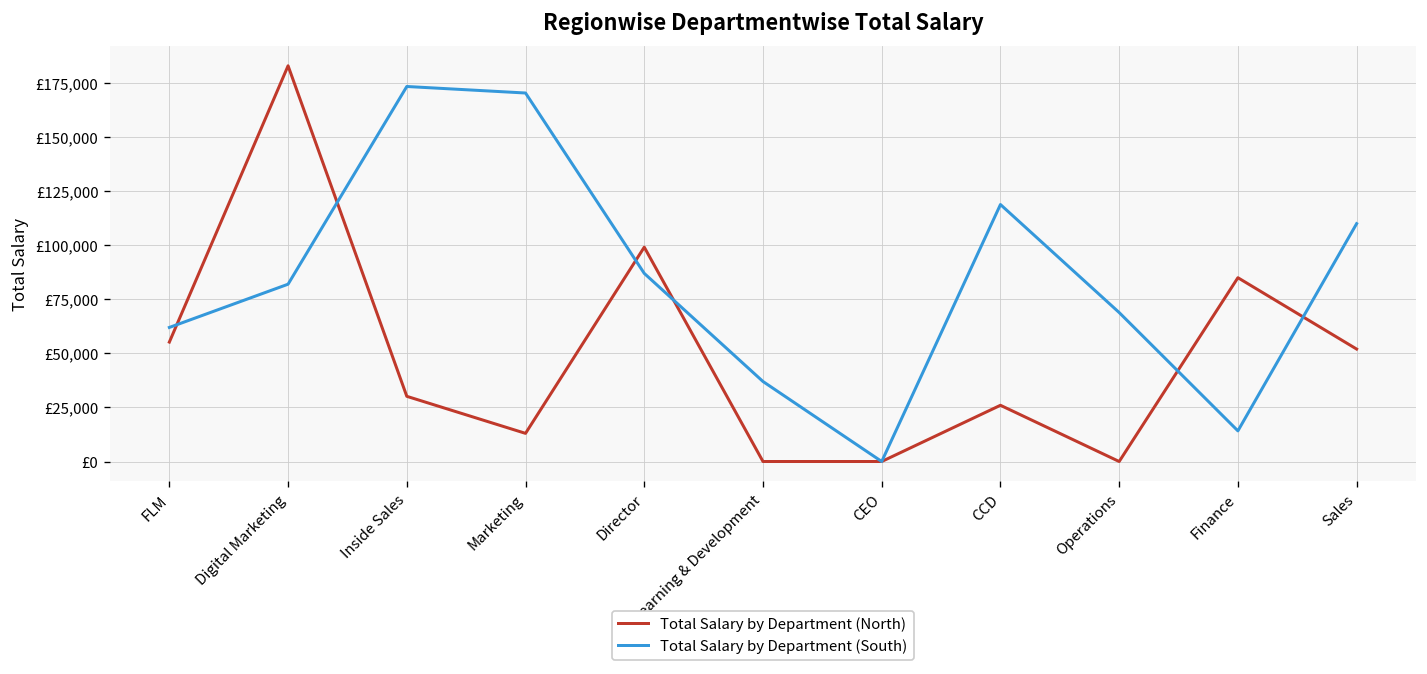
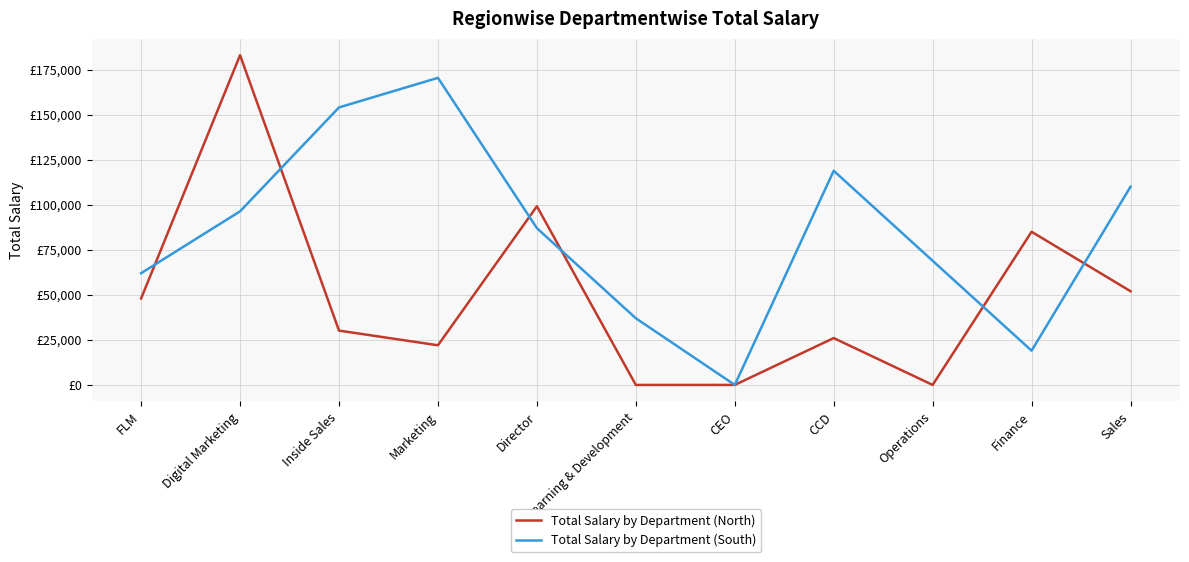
Total Salary by Department (North), FLM: £55,000 -> £48,000
Total Salary by Department (South), Digital Marketing: £82,000 -> £96,000
Total Salary by Department (South), Inside Sales: £173,000 -> £154,000
Total Salary by Department (North), Marketing: £13,000 -> £22,000
Total Salary by Department (South), Finance: £14,000 -> £19,000
